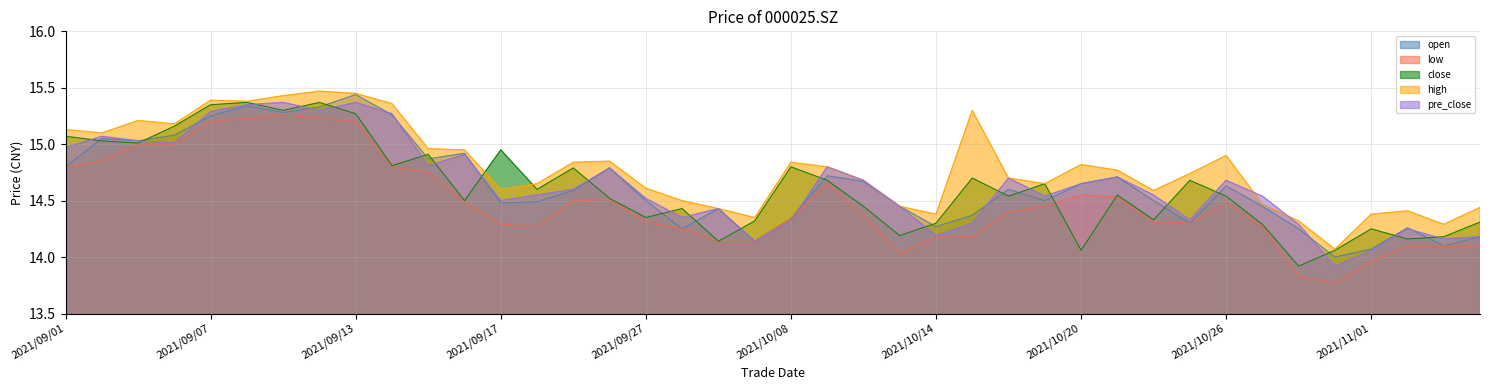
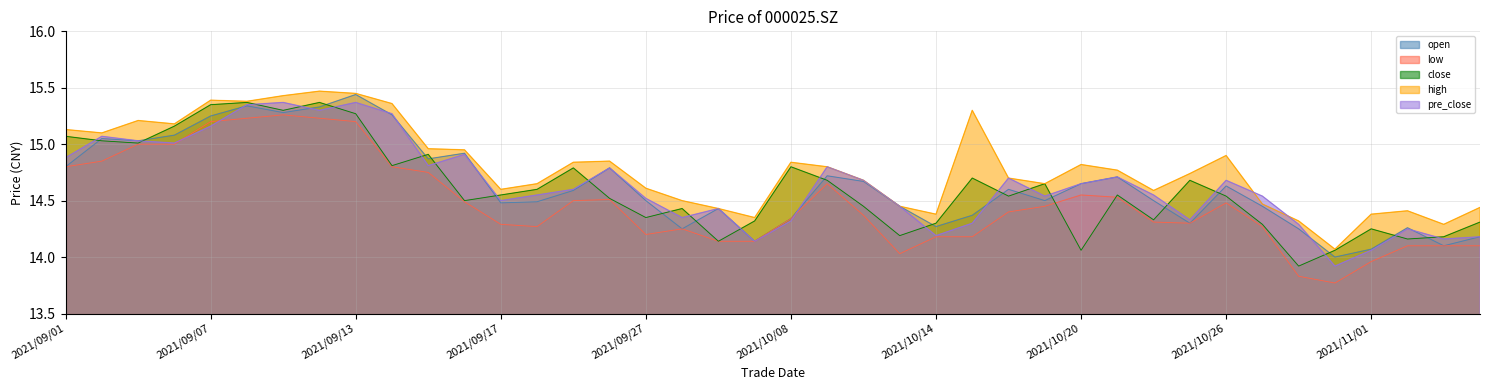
pre_close, 2021/09/01: 14.97 -> 14.88
pre_close, 2021/09/07: 15.29 -> 15.16
close, 2021/09/17: 14.95 -> 14.55
low, 2021/09/27: 14.31 -> 14.20
